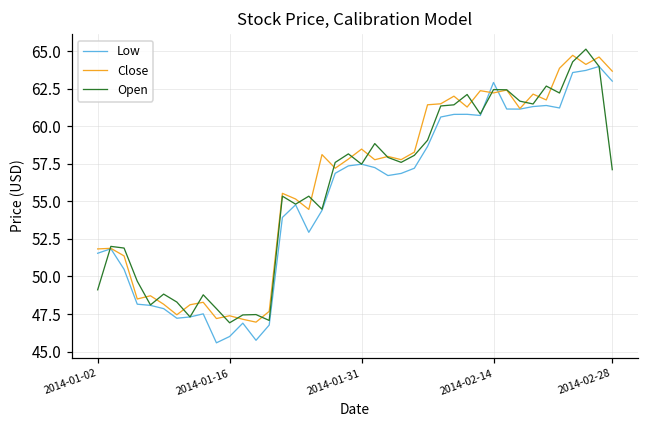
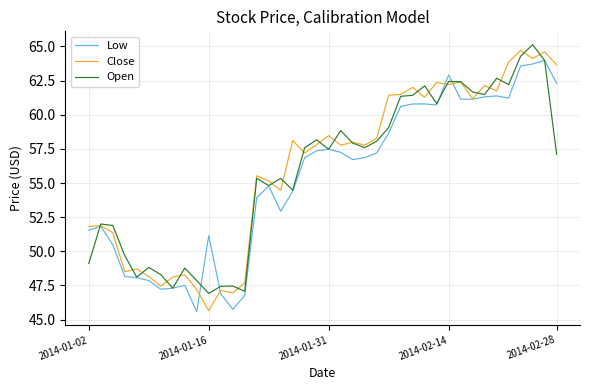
Low, 2014-01-16: 46.0 -> 51.1
Close, 2014-01-16: 47.4 -> 45.7
Low, 2014-02-28: 63.0 -> 62.3
